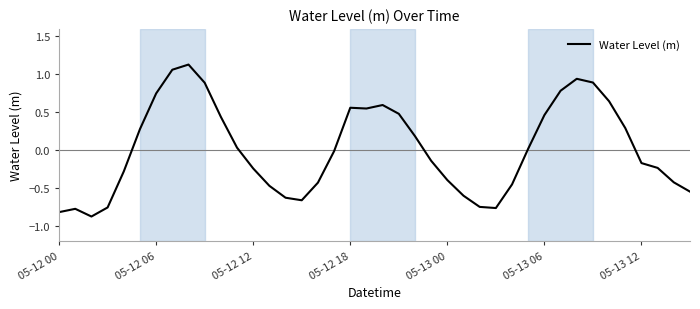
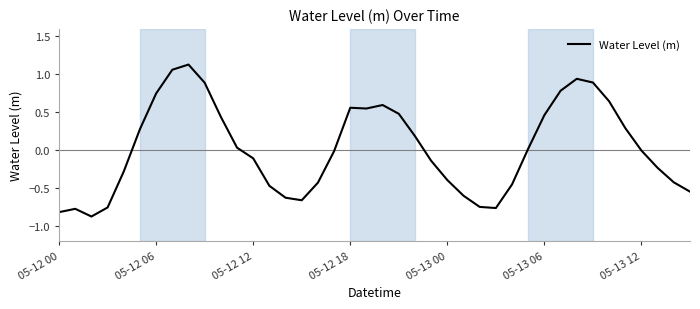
05-12 12: -0.2 -> -0.1
05-13 12: -0.2 -> 0.0
